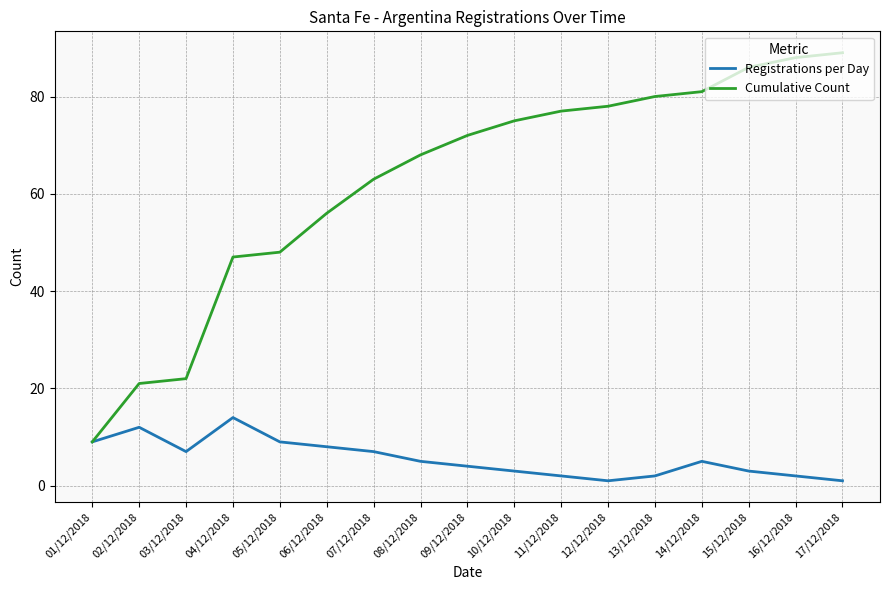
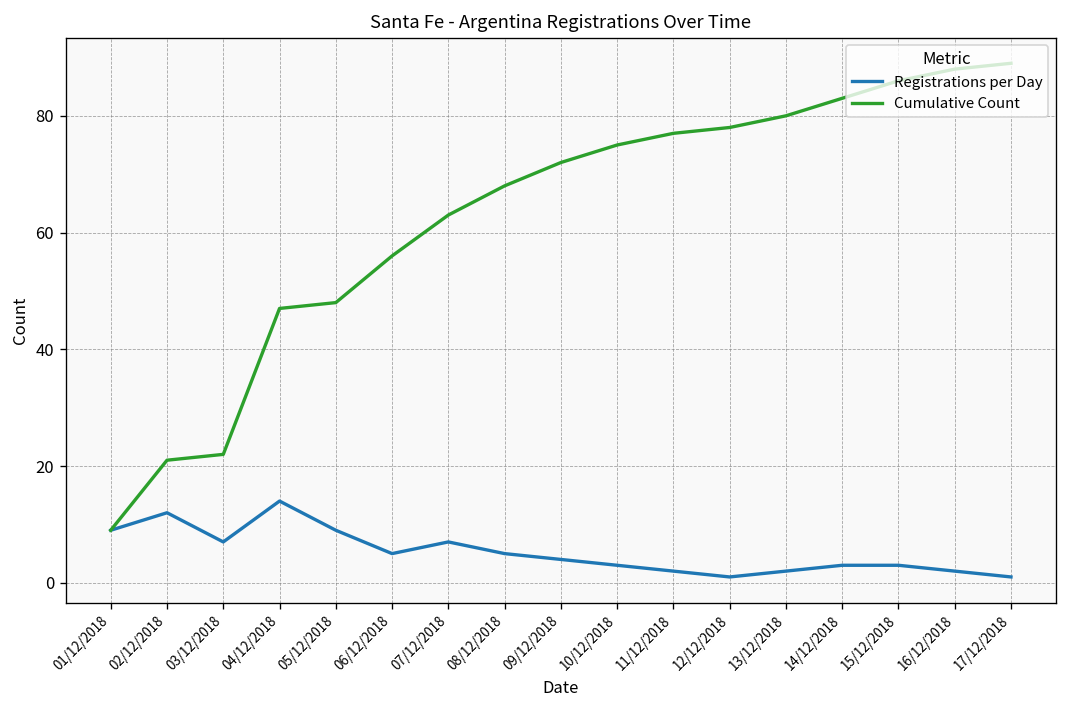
Registrations per Day, 06/12/2018: 8 -> 5
Registrations per Day, 14/12/2018: 5 -> 3
Cumulative Count, 14/12/2018: 81 -> 83
